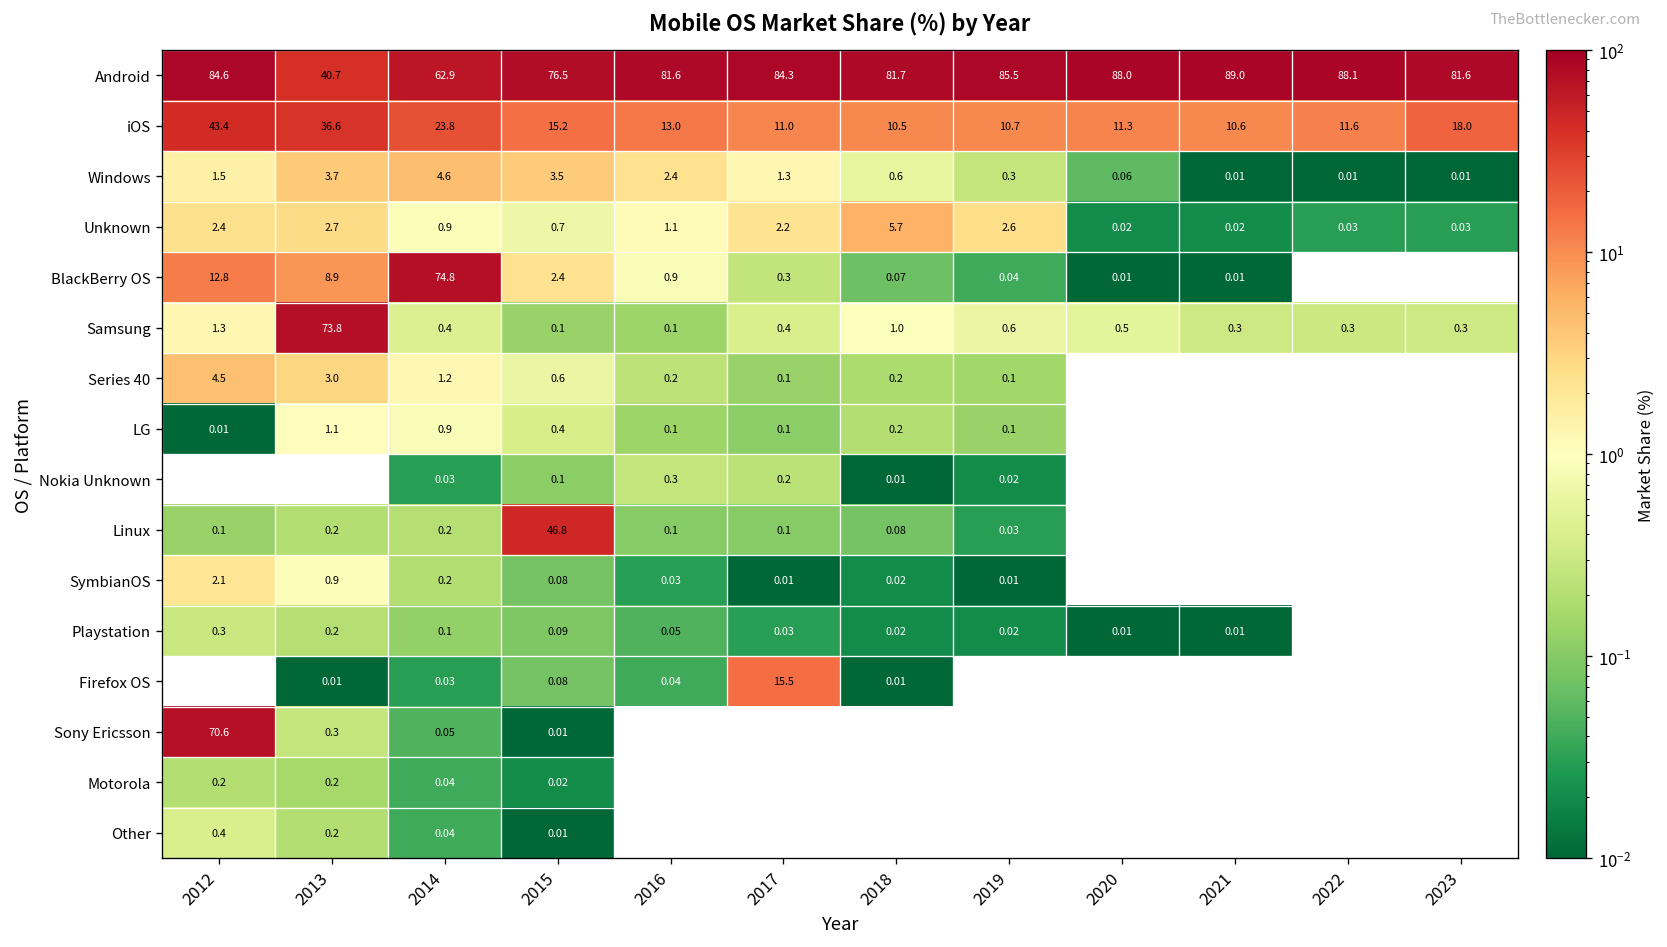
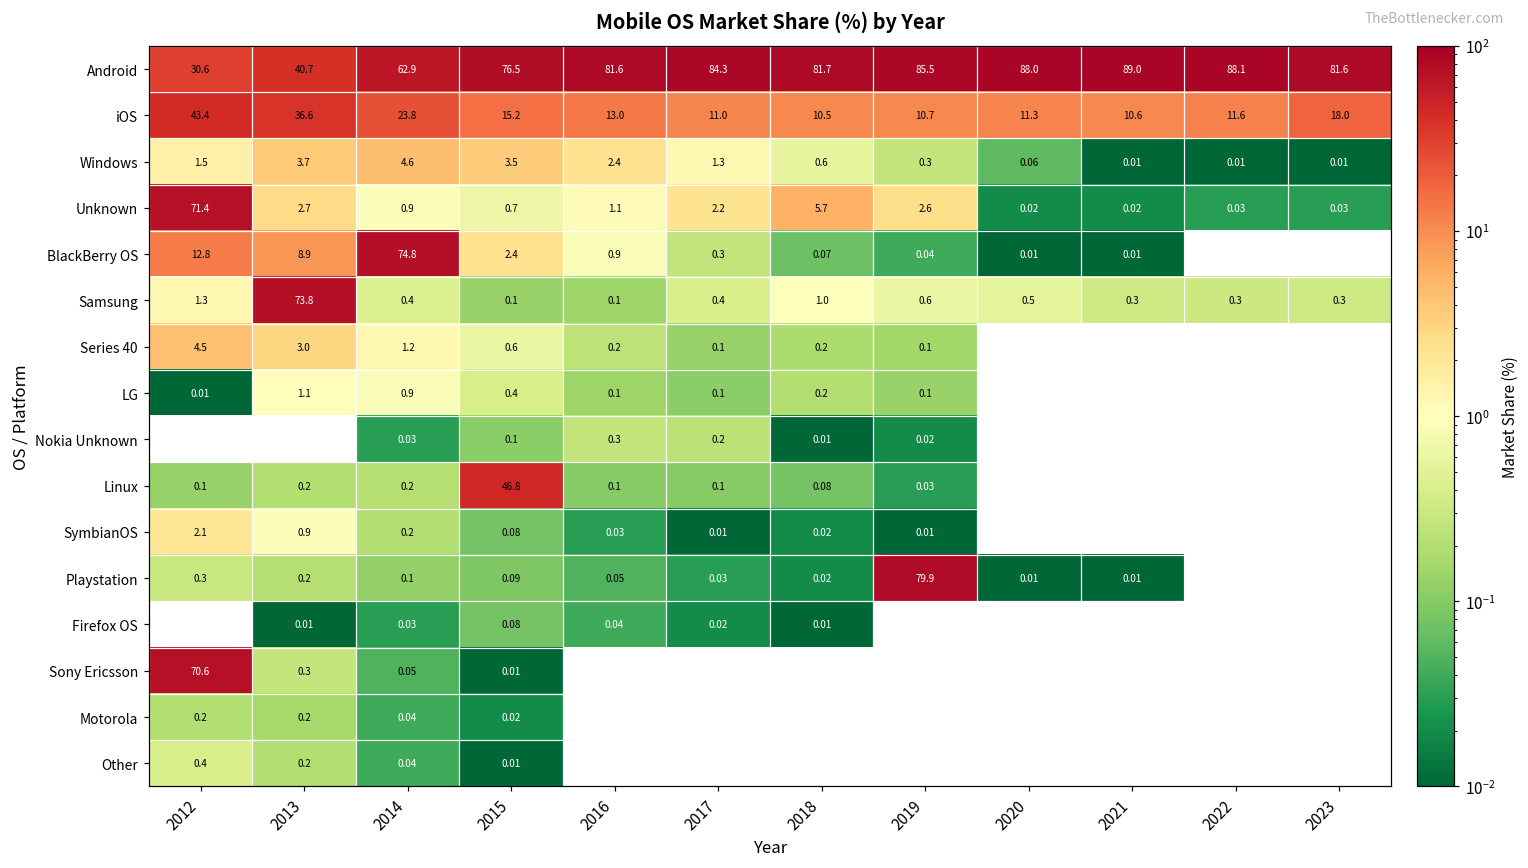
Android, 2012: 84.6 -> 30.6
Unknown, 2012: 2.4 -> 71.4
Playstation, 2019: 0.02 -> 79.9
Firefox OS, 2017: 15.5 -> 0.02
